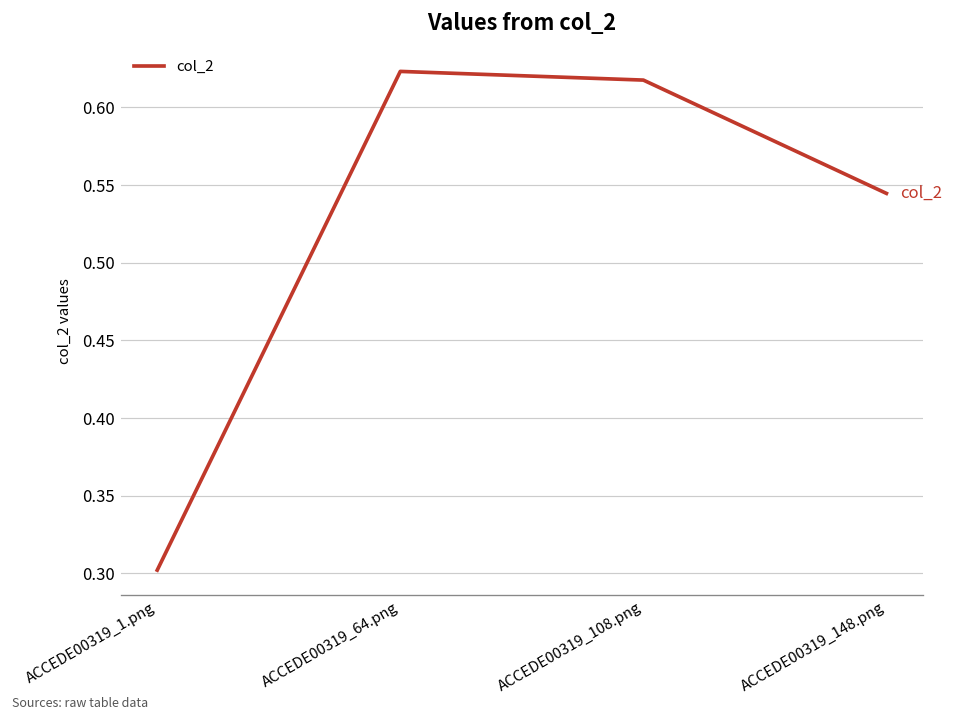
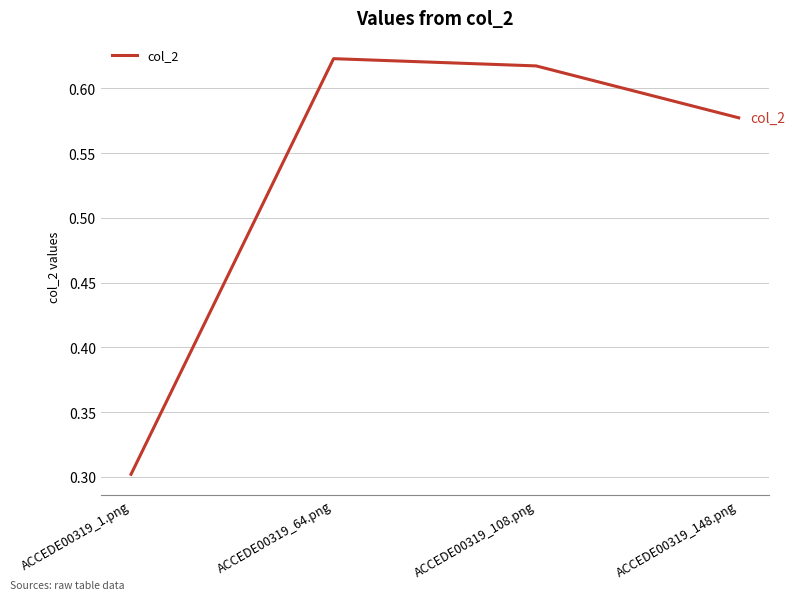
ACCEDE00319_148.png: 0.545 -> 0.577
